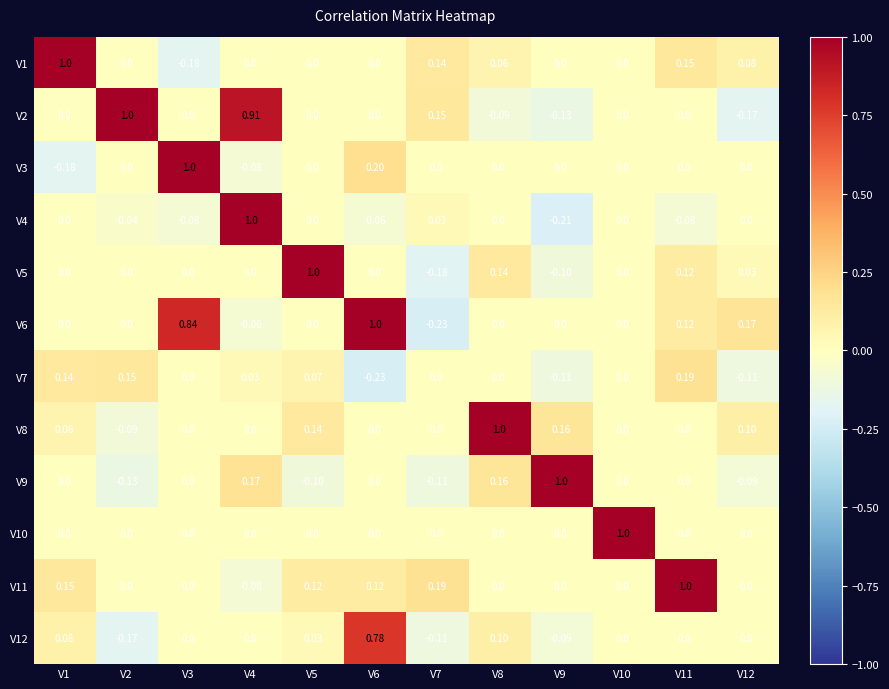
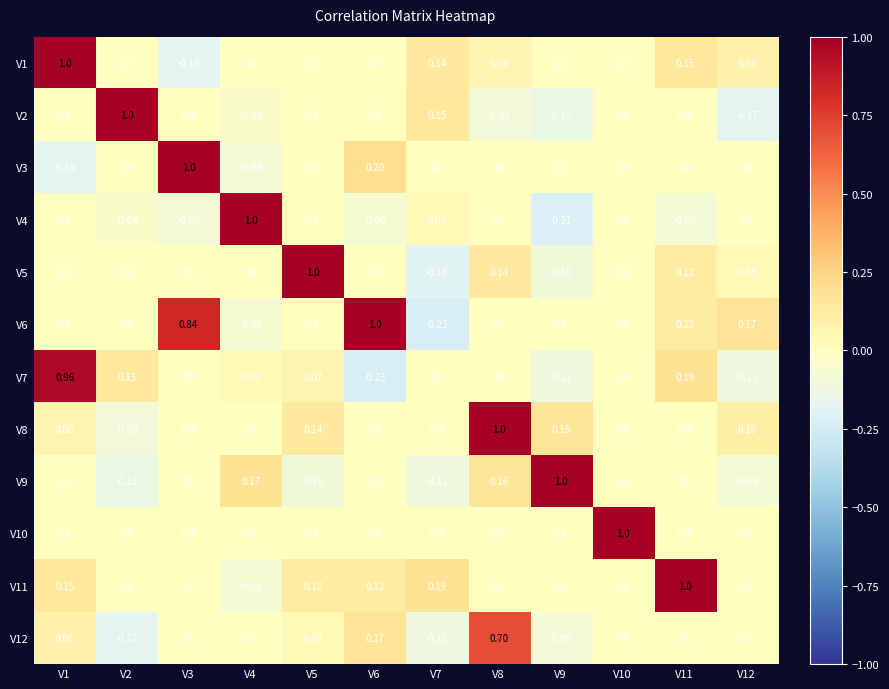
V2, V4: 0.91 -> -0.04
V7, V1: 0.14 -> 0.96
V12, V6: 0.78 -> 0.17
V12, V8: 0.10 -> 0.70
